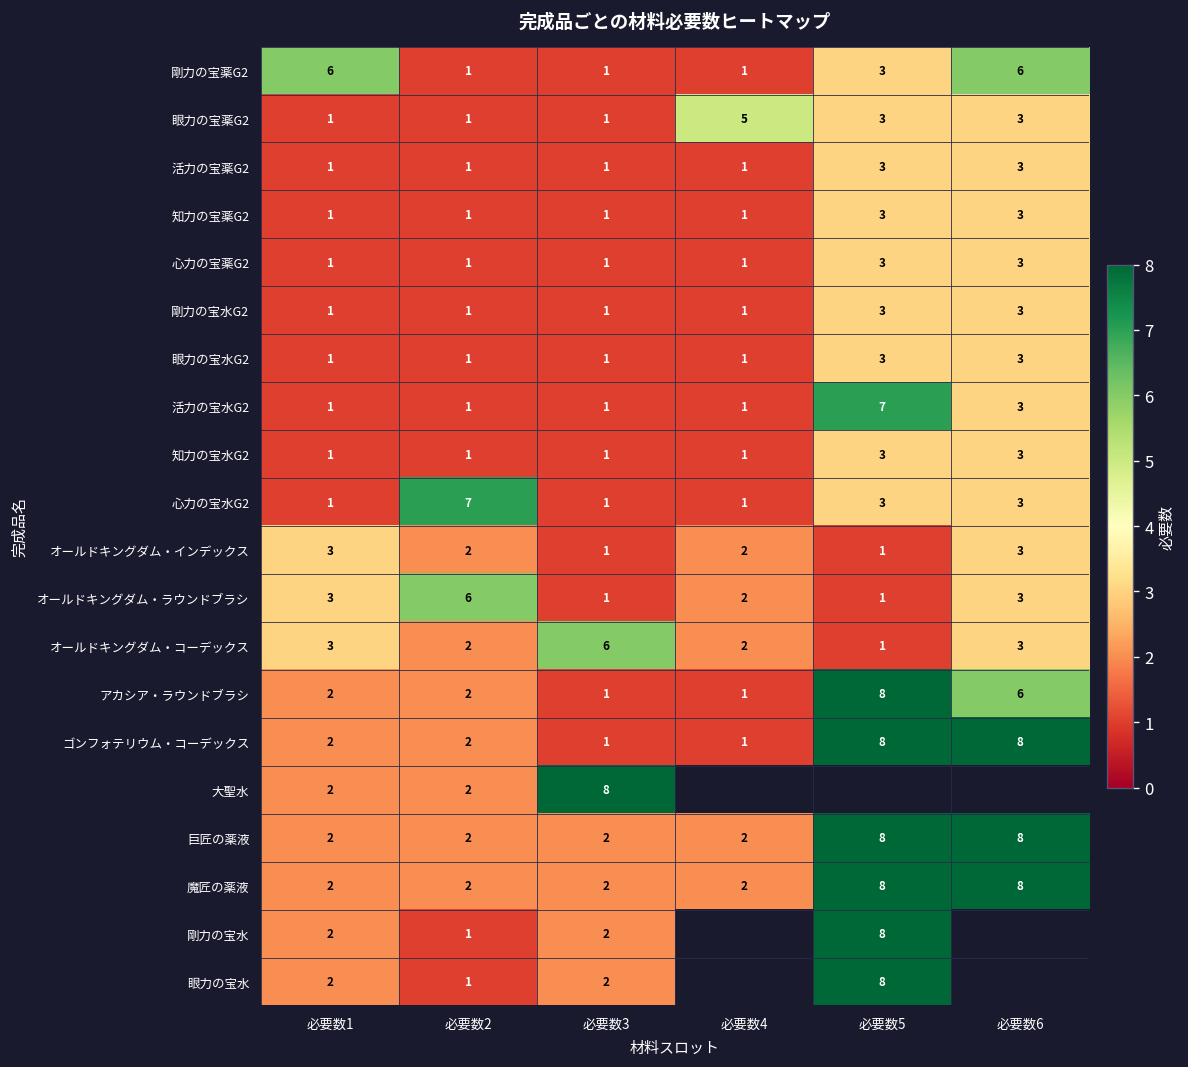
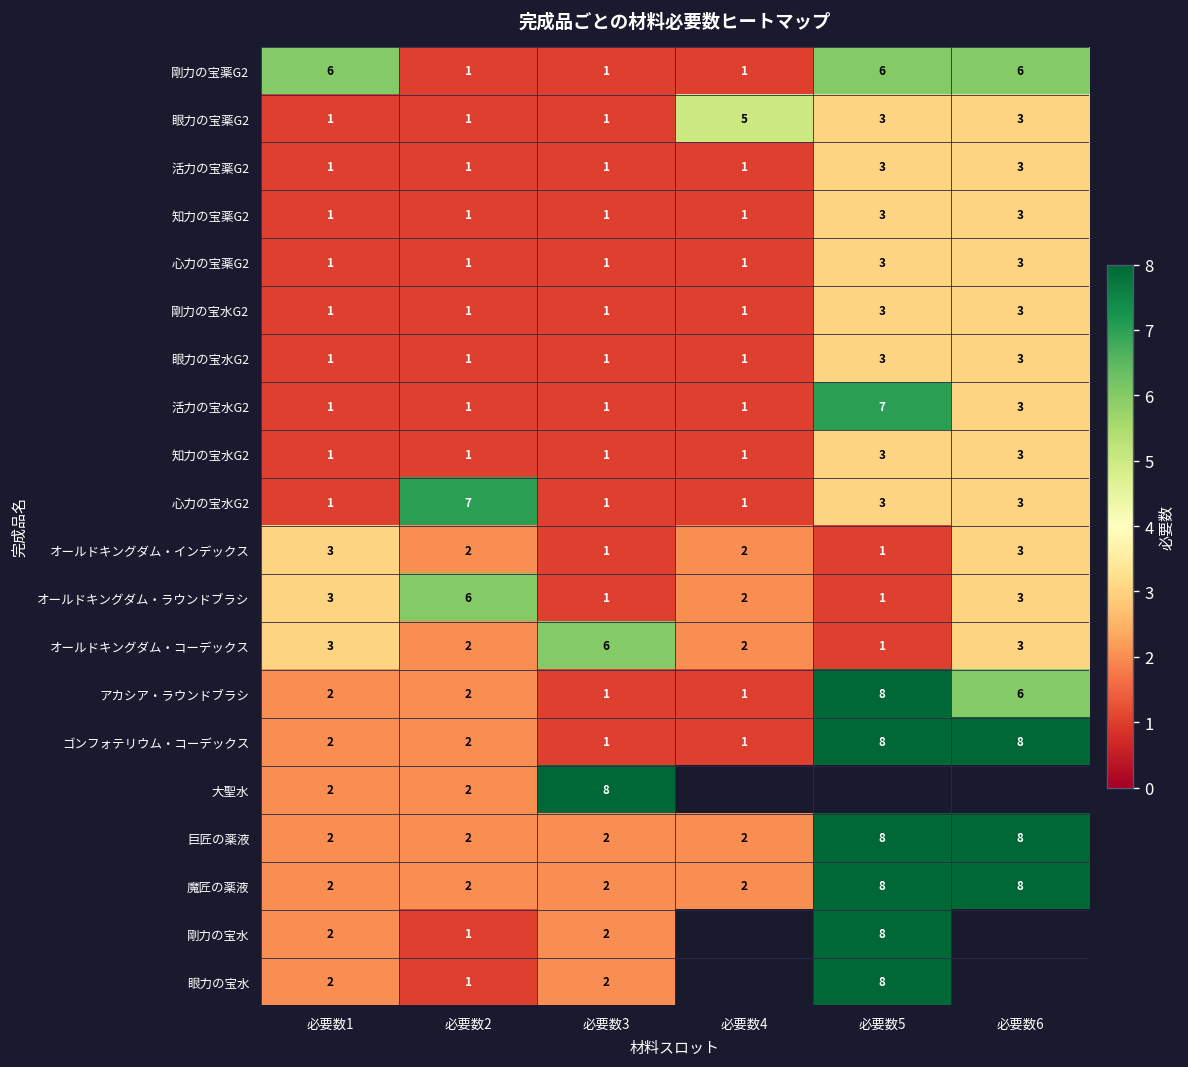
剛力の宝薬G2, 必要数5: 3 -> 6
